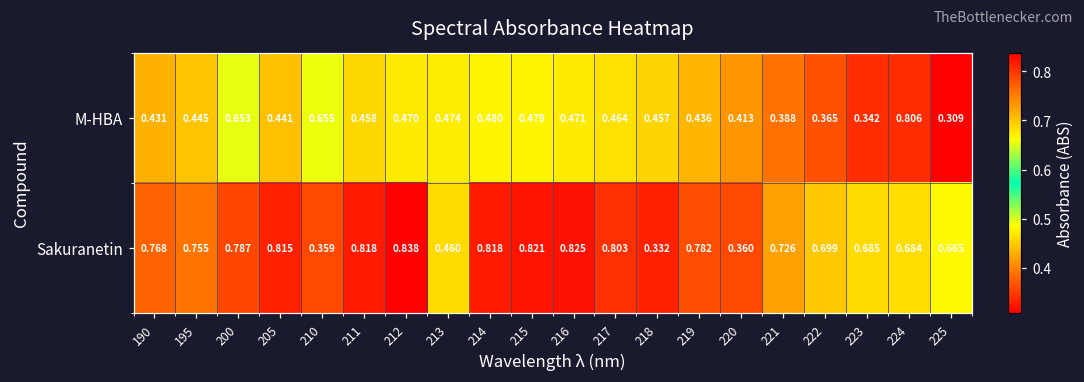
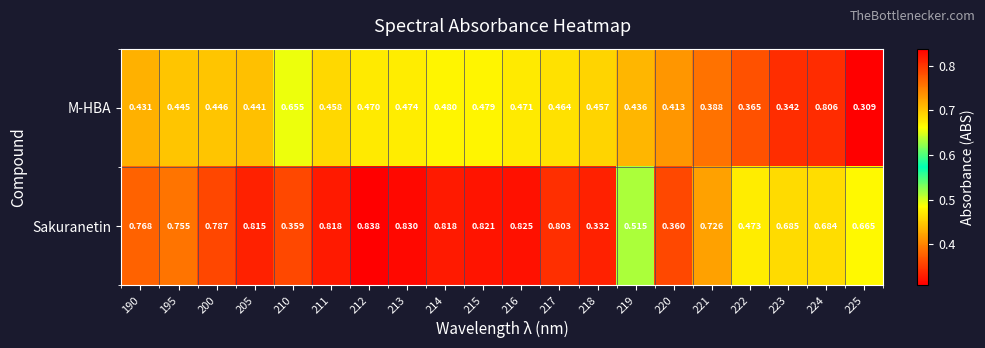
M-HBA, 200: 0.653 -> 0.446
Sakuranetin, 213: 0.460 -> 0.830
Sakuranetin, 219: 0.782 -> 0.515
Sakuranetin, 222: 0.699 -> 0.473
